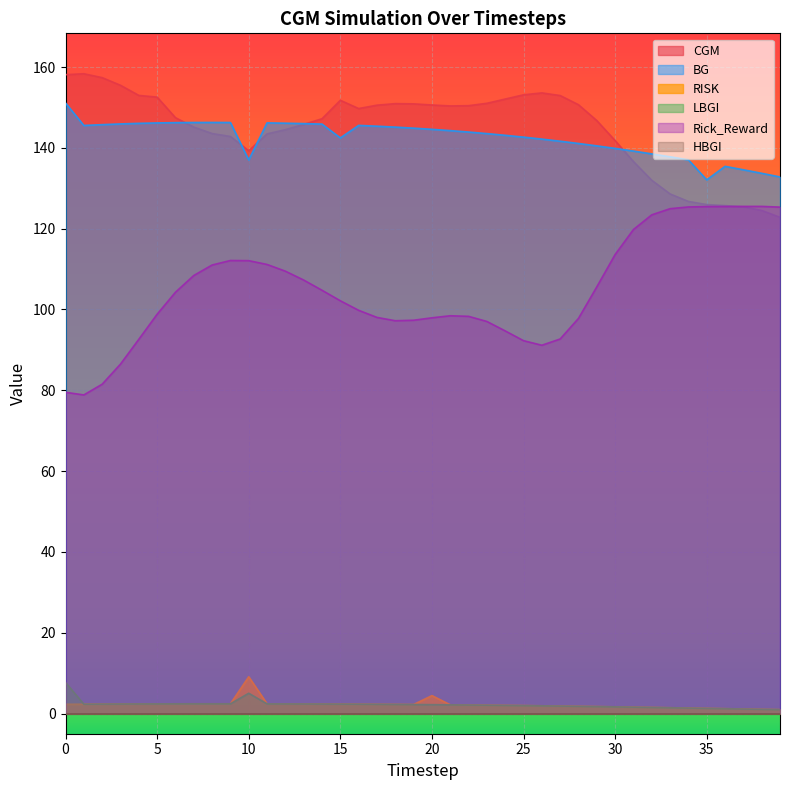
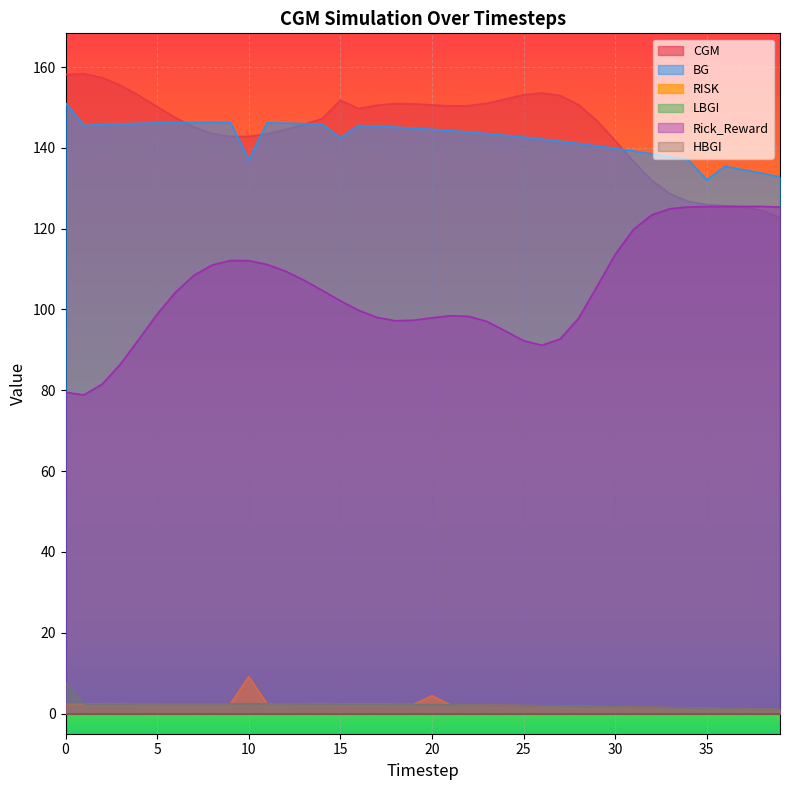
CGM, 5: 153 -> 150
CGM, 10: 139 -> 143
LBGI, 10: 5 -> 2
